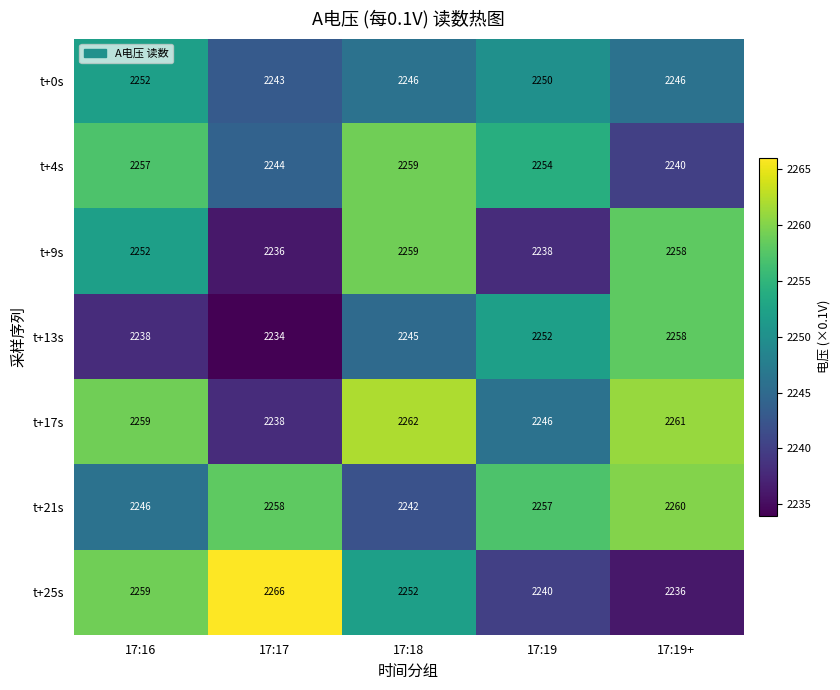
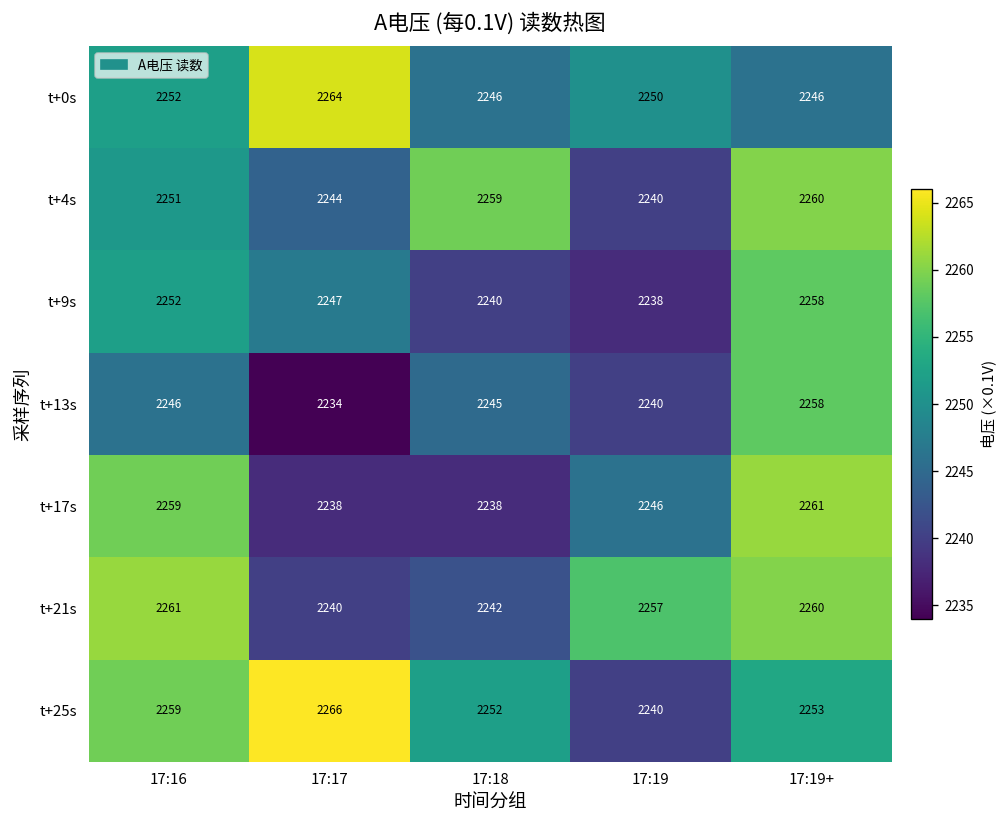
t+0s, 17:17: 2243 -> 2264
t+4s, 17:16: 2257 -> 2251
t+4s, 17:19: 2254 -> 2240
t+4s, 17:19+: 2240 -> 2260
t+9s, 17:17: 2236 -> 2247
t+9s, 17:18: 2259 -> 2240
t+13s, 17:16: 2238 -> 2246
t+13s, 17:19: 2252 -> 2240
t+17s, 17:18: 2262 -> 2238
t+21s, 17:16: 2246 -> 2261
t+21s, 17:17: 2258 -> 2240
t+25s, 17:19+: 2236 -> 2253
